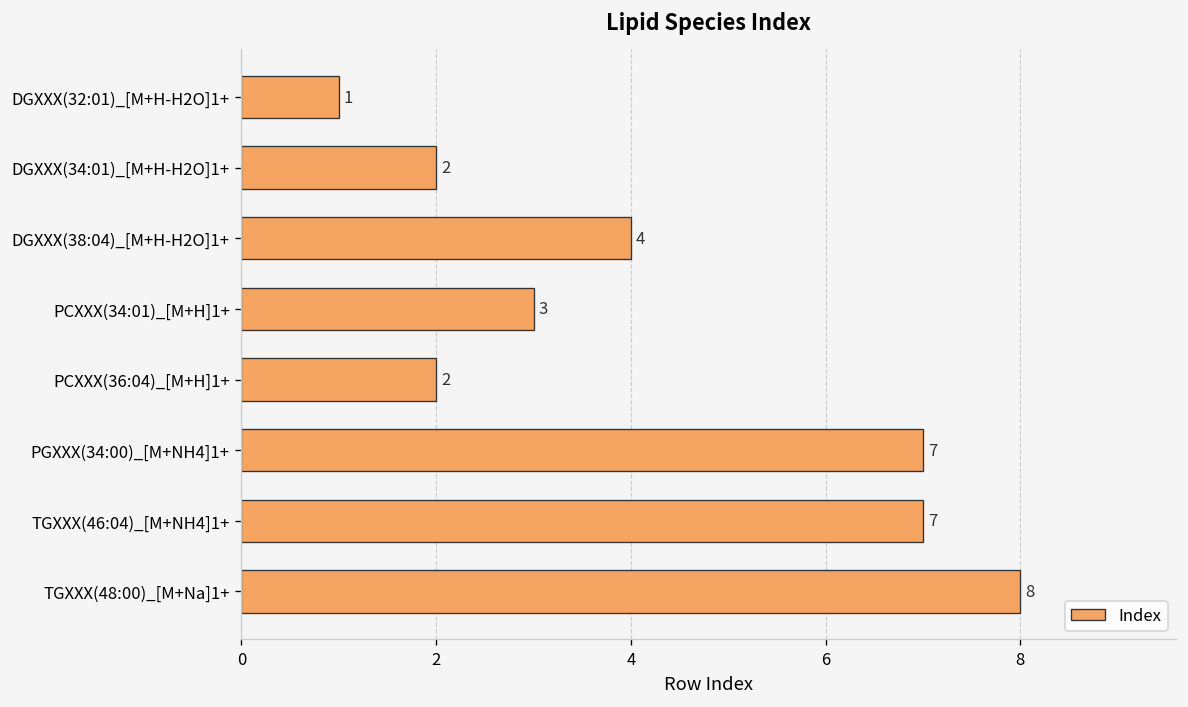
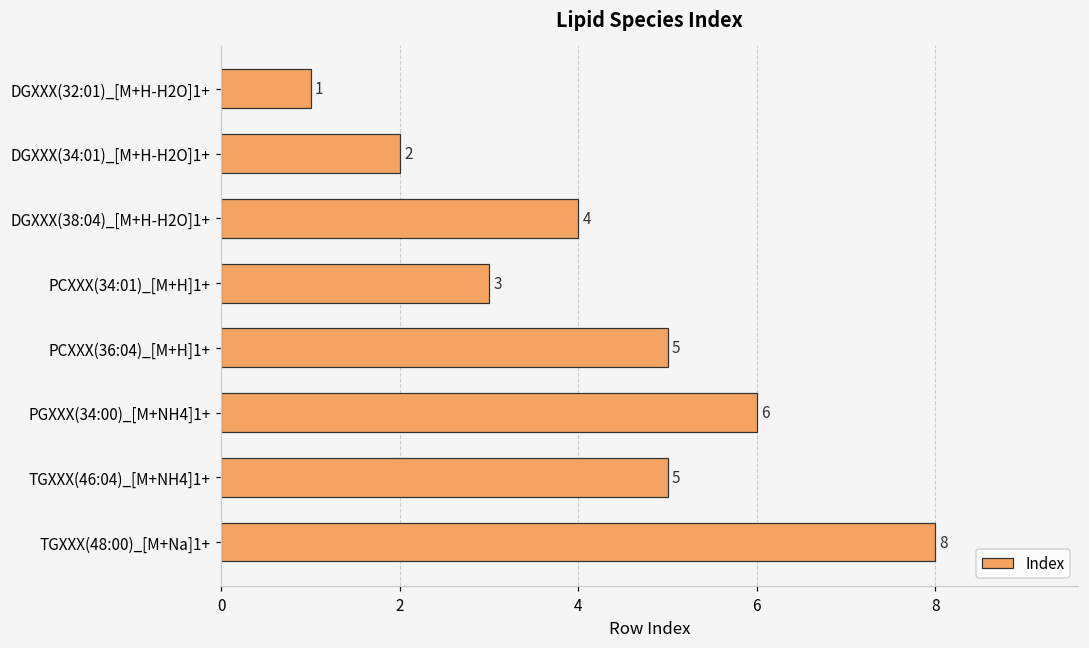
PCXXX(36:04)_[M+H]1+: 2 -> 5
PGXXX(34:00)_[M+NH4]1+: 7 -> 6
TGXXX(46:04)_[M+NH4]1+: 7 -> 5
